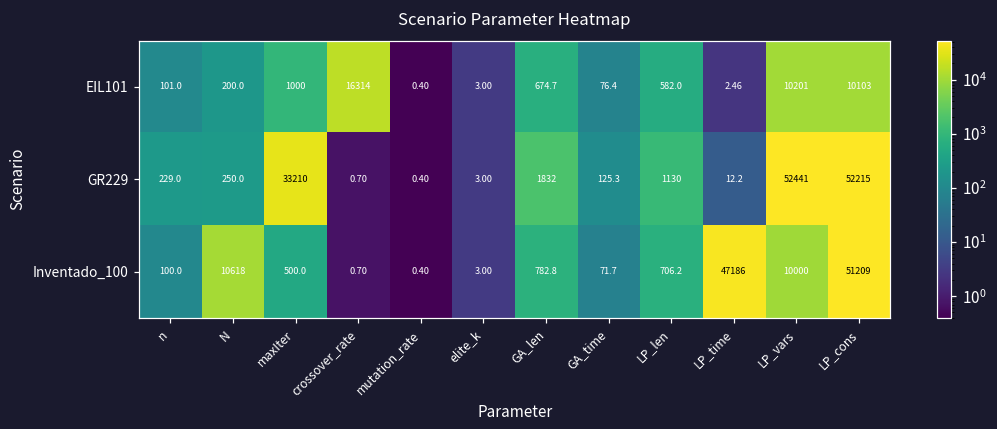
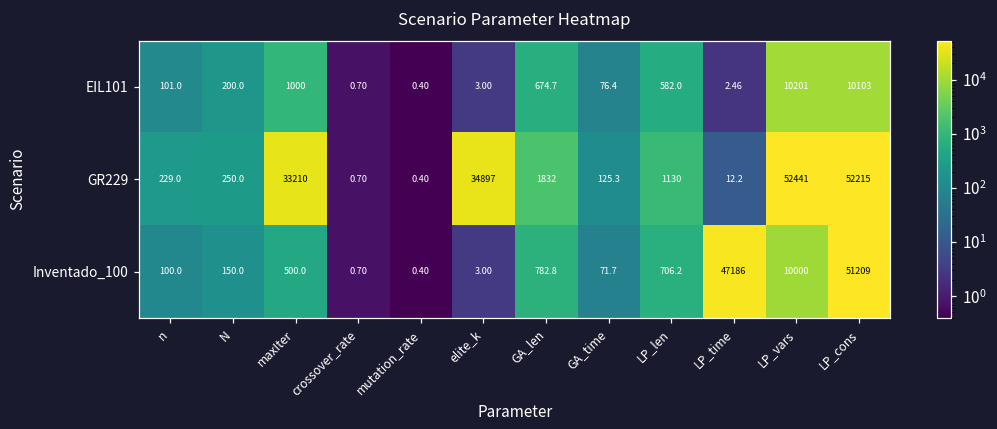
EIL101, crossover_rate: 16314 -> 0.70
GR229, elite_k: 3.00 -> 34897
Inventado_100, N: 10618 -> 150.0
